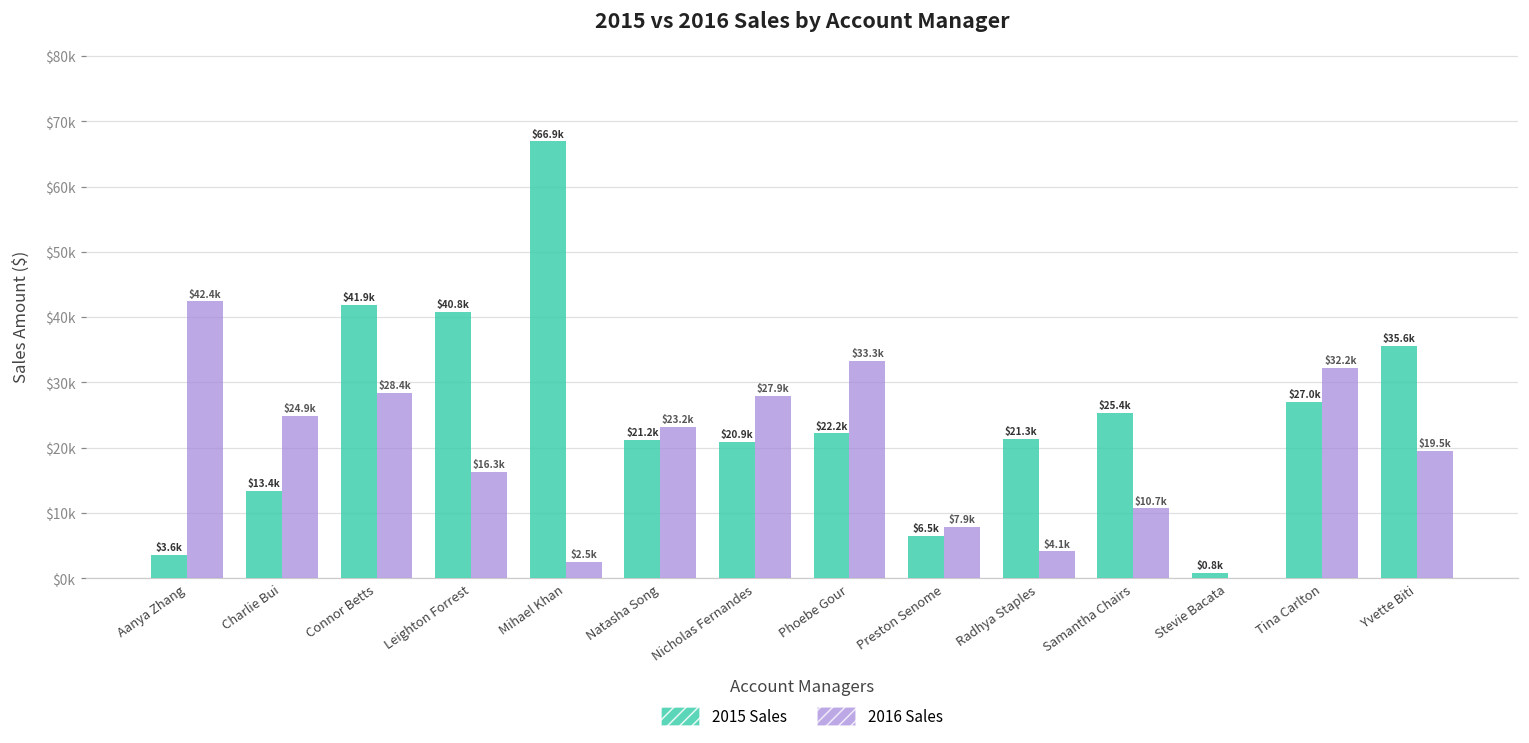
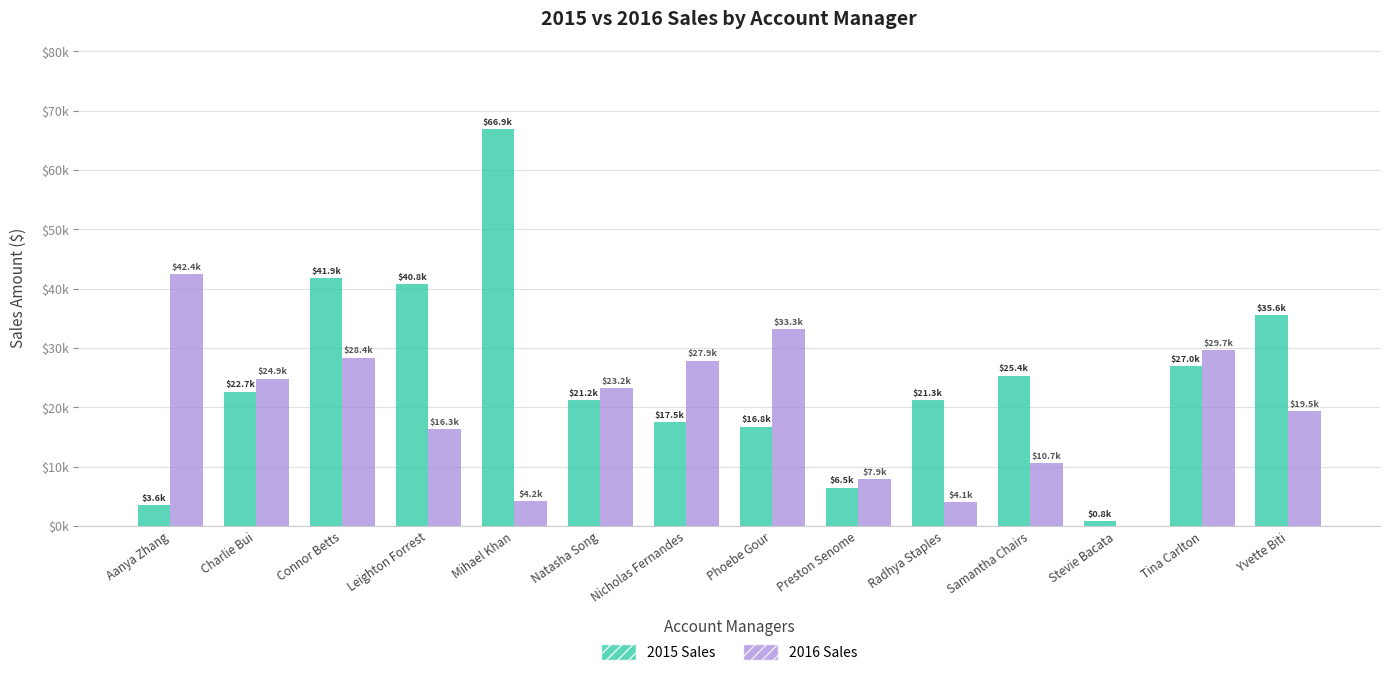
2015 Sales, Charlie Bui: $13.4k -> $22.7k
2016 Sales, Mihael Khan: $2.5k -> $4.2k
2015 Sales, Nicholas Fernandes: $20.9k -> $17.5k
2015 Sales, Phoebe Gour: $22.2k -> $16.8k
2016 Sales, Tina Carlton: $32.2k -> $29.7k
